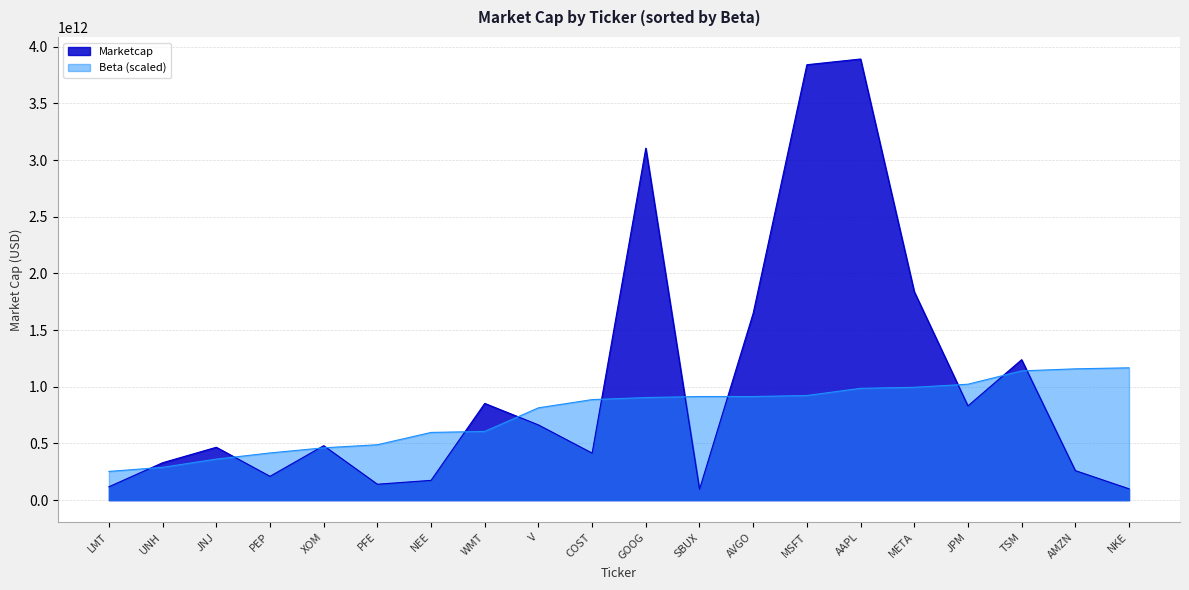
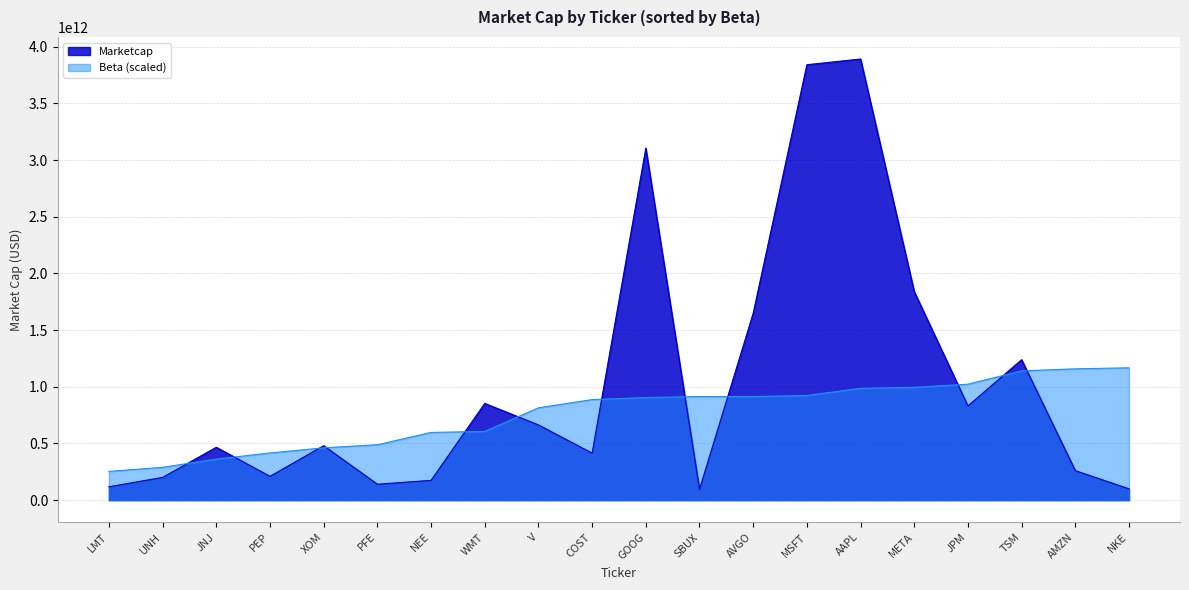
Marketcap, UNH: 330000000000 -> 200000000000
